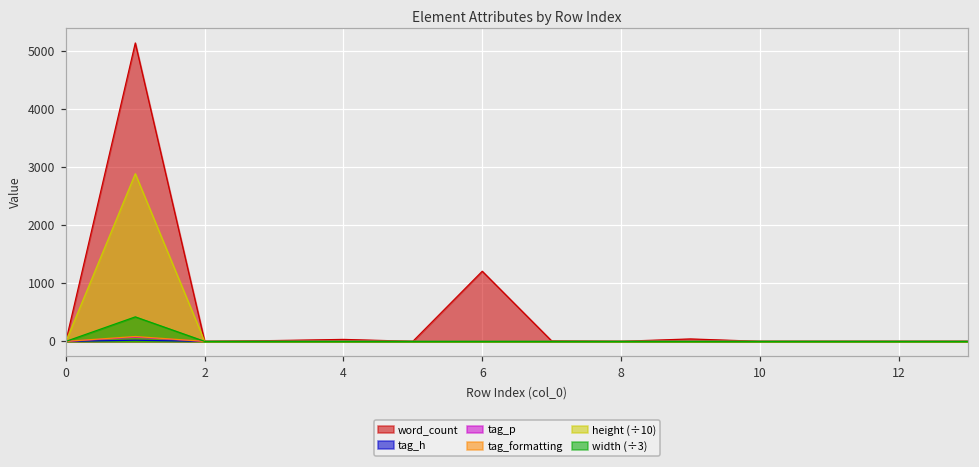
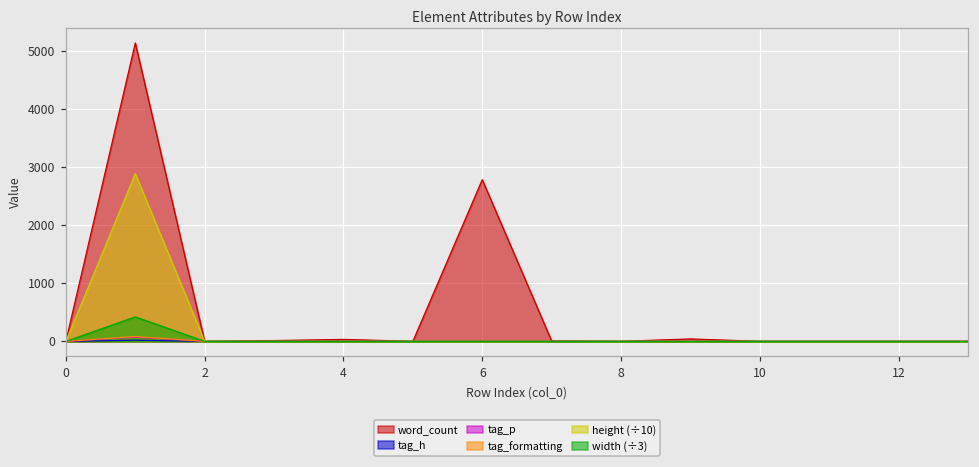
word_count, 6: 1200 -> 2800
